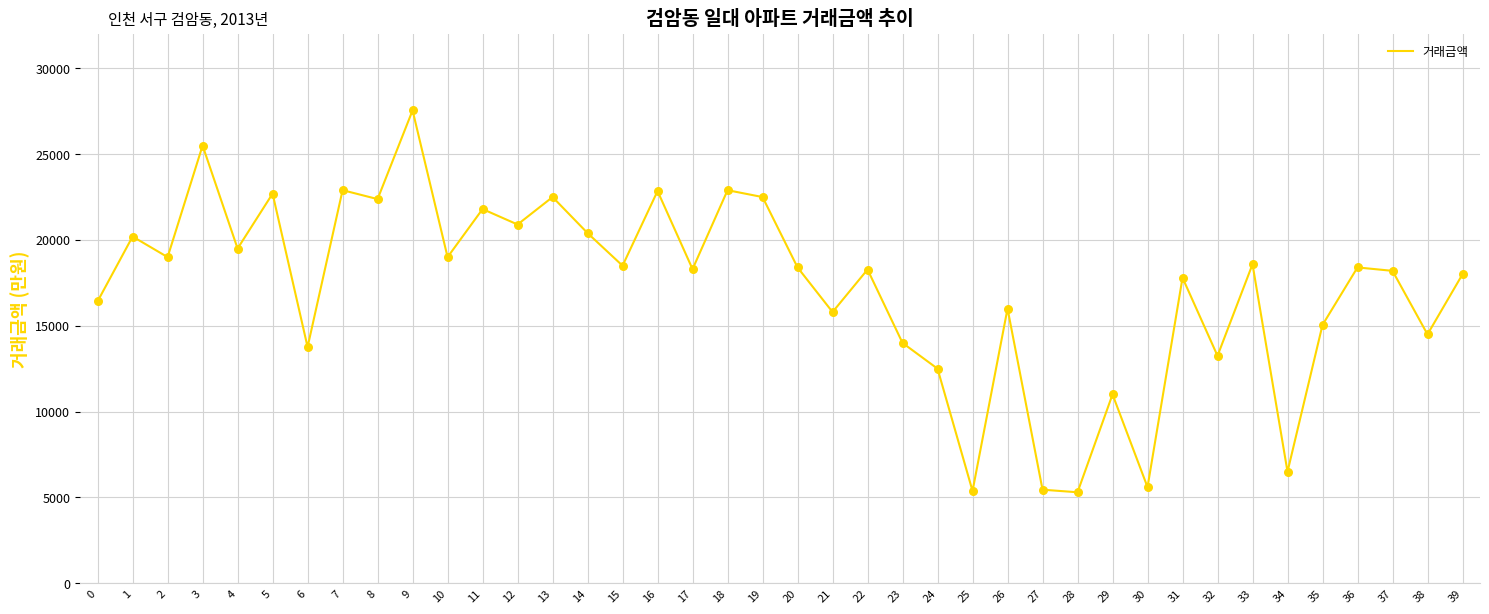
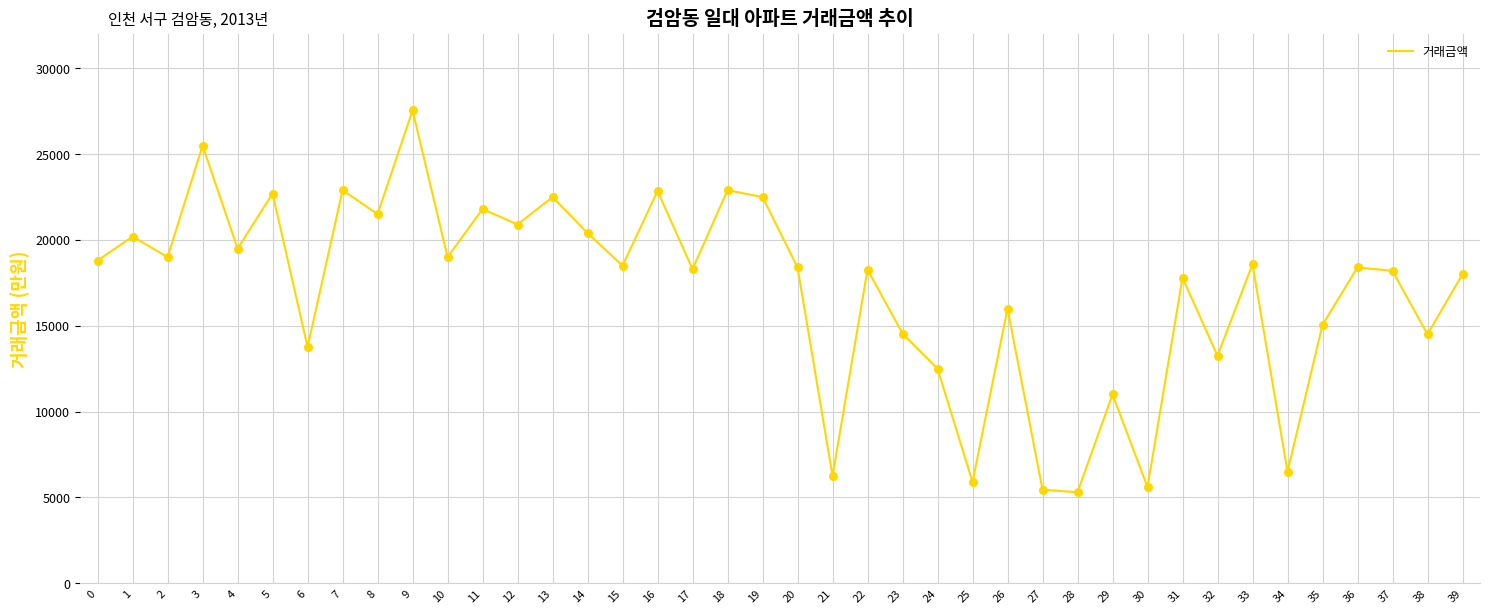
0: 16400 -> 18800
8: 22400 -> 21500
21: 15800 -> 6200
23: 14000 -> 14500
25: 5400 -> 5900
